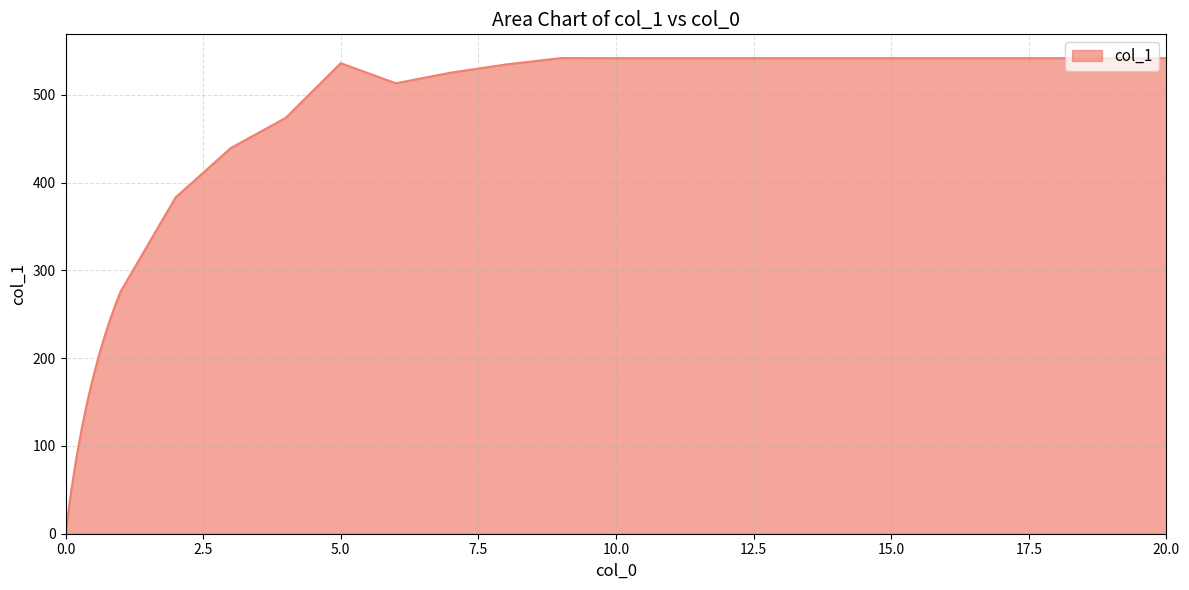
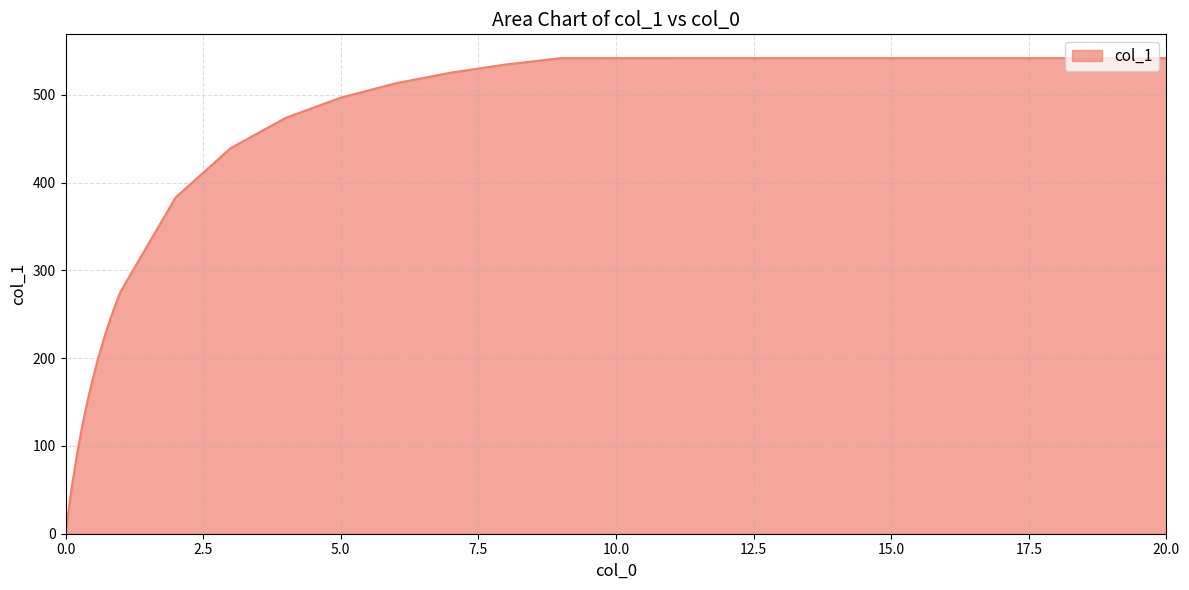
5.0: 540 -> 500
